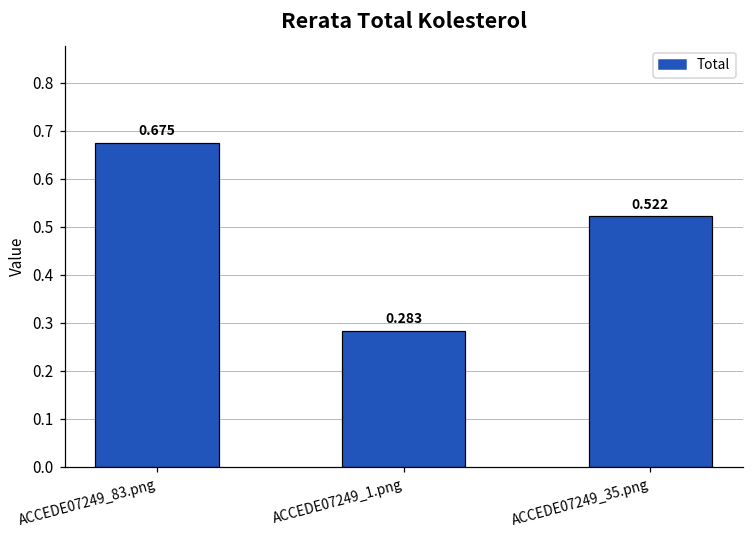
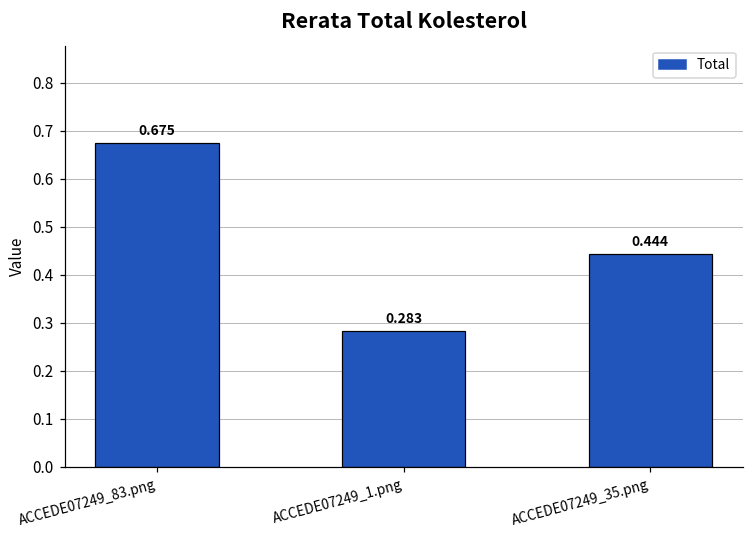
ACCEDE07249_35.png: 0.522 -> 0.444
